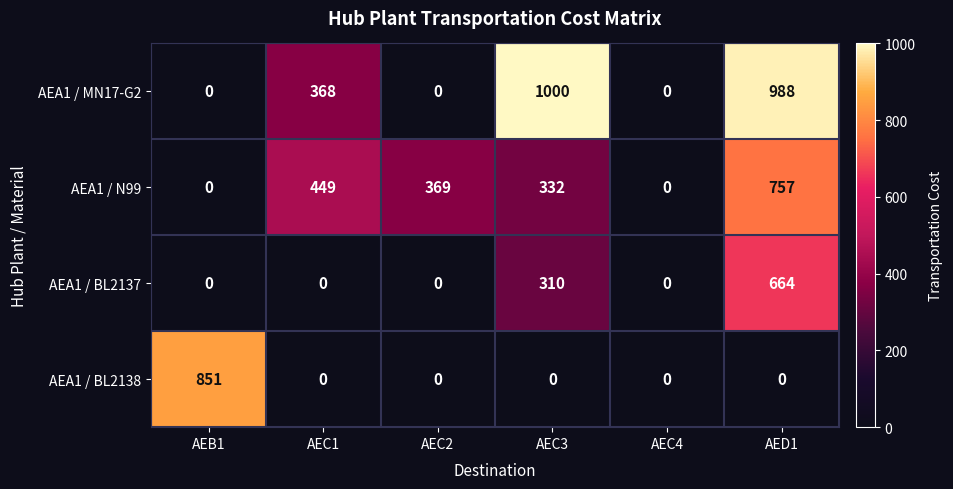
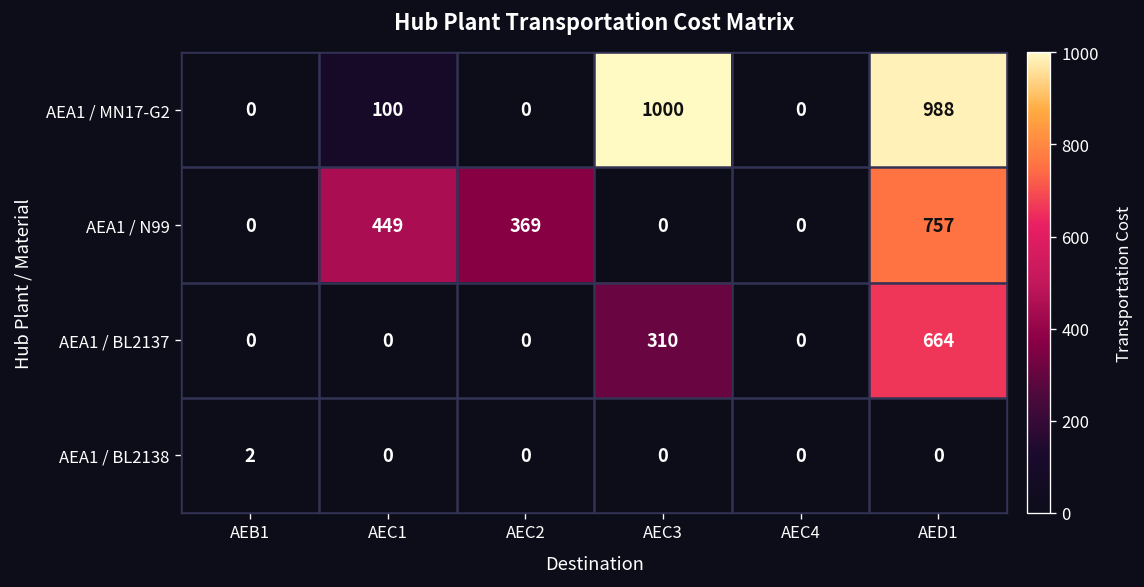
AEA1 / MN17-G2, AEC1: 368 -> 100
AEA1 / N99, AEC3: 332 -> 0
AEA1 / BL2138, AEB1: 851 -> 2
